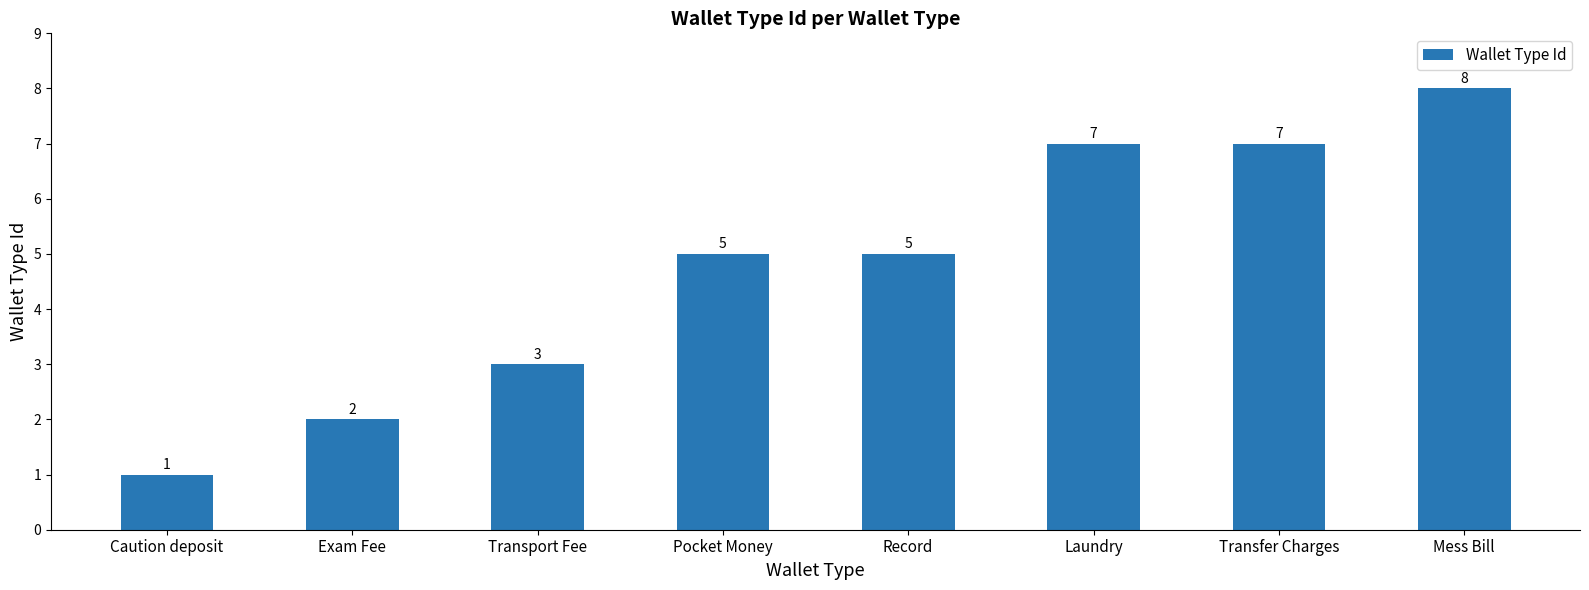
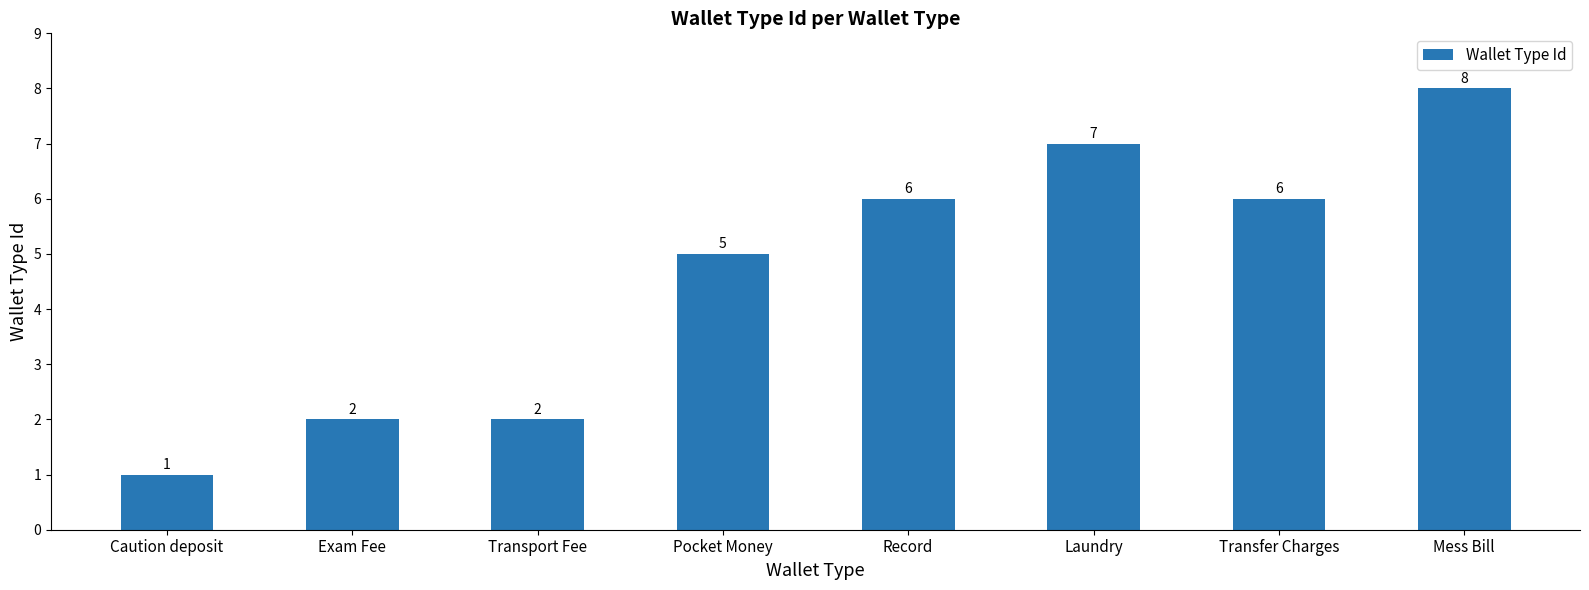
Transport Fee: 3 -> 2
Record: 5 -> 6
Transfer Charges: 7 -> 6
